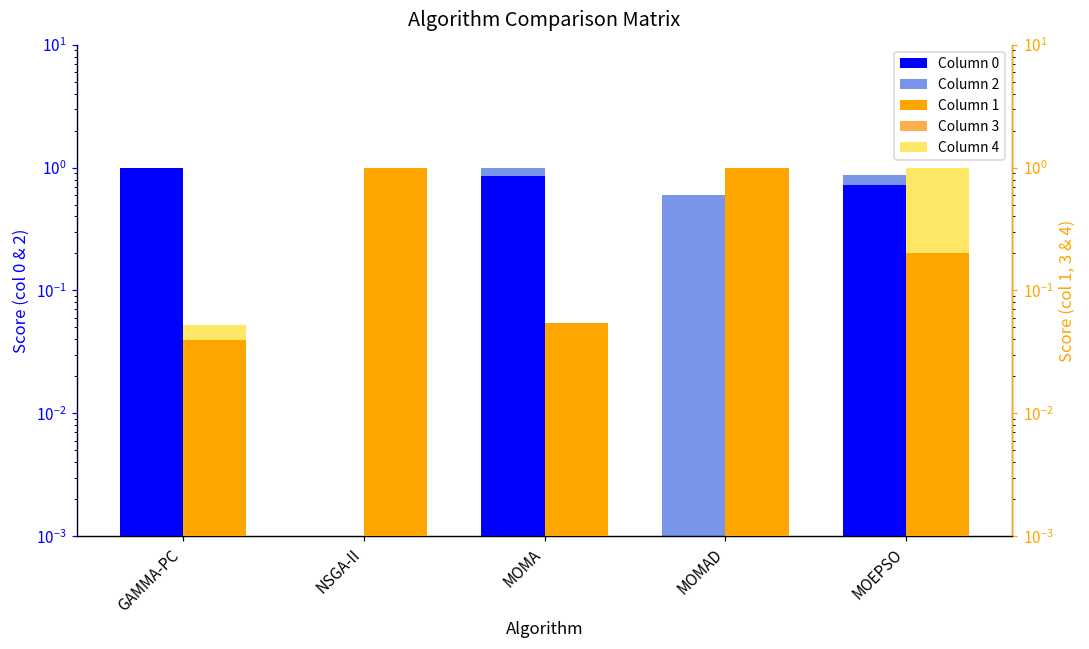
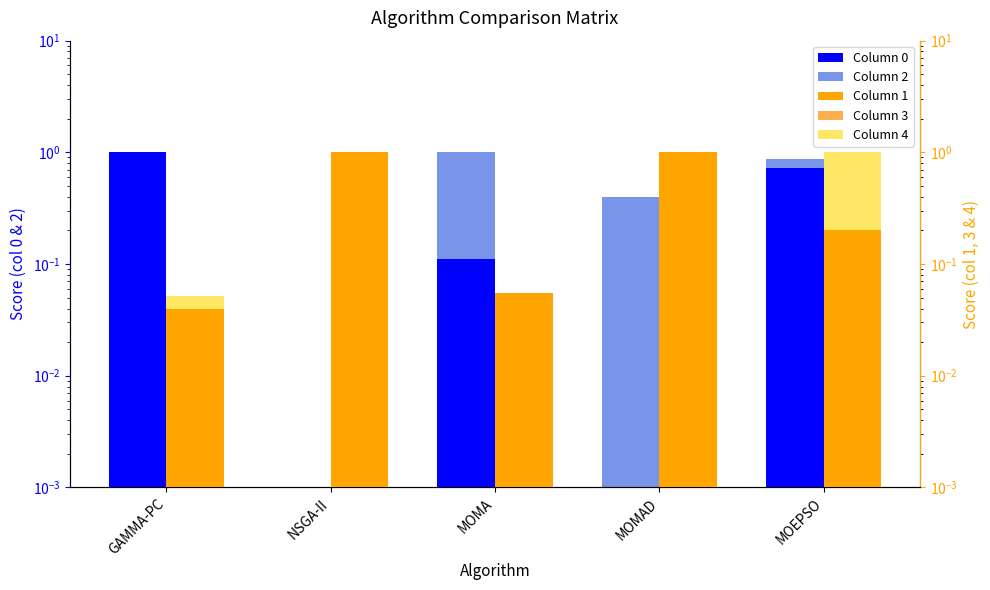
Column 0, MOMA: 0.9 -> 0.11
Column 2, MOMAD: 0.6 -> 0.4
